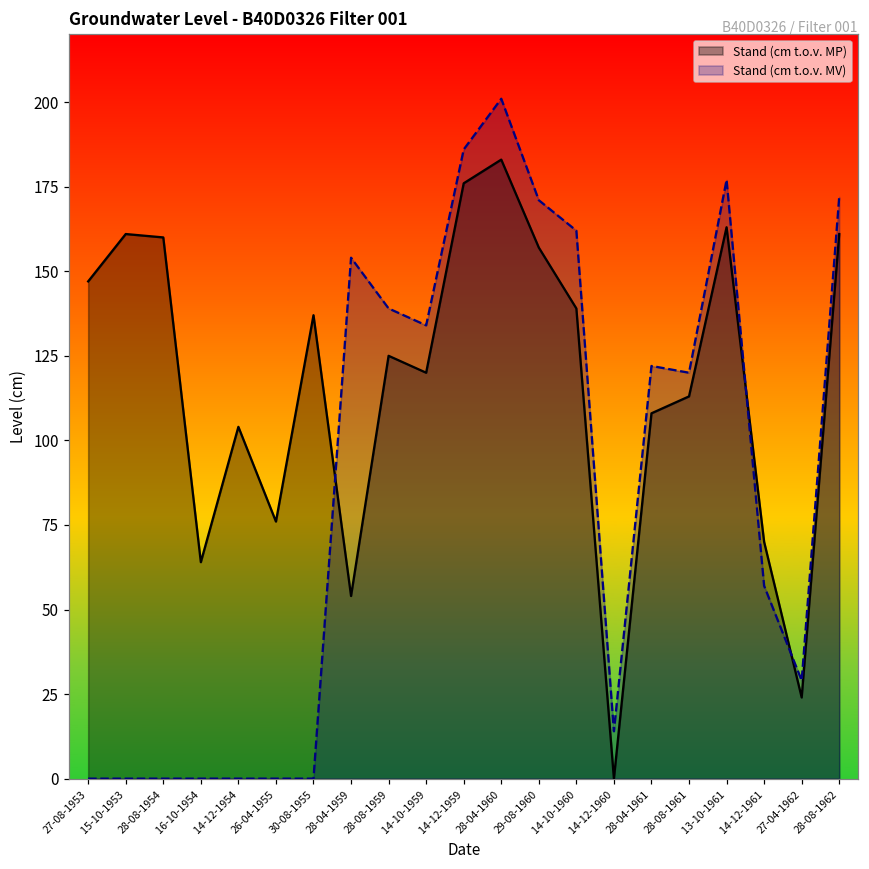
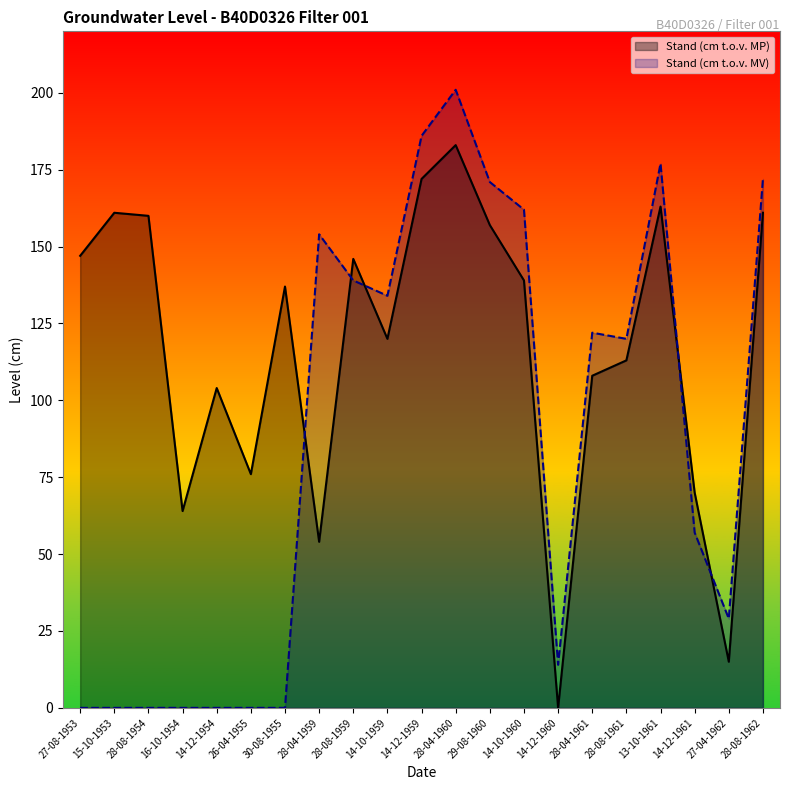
Stand (cm t.o.v. MP), 28-08-1959: 125 -> 146
Stand (cm t.o.v. MP), 14-12-1959: 176 -> 172
Stand (cm t.o.v. MP), 27-04-1962: 24 -> 15
